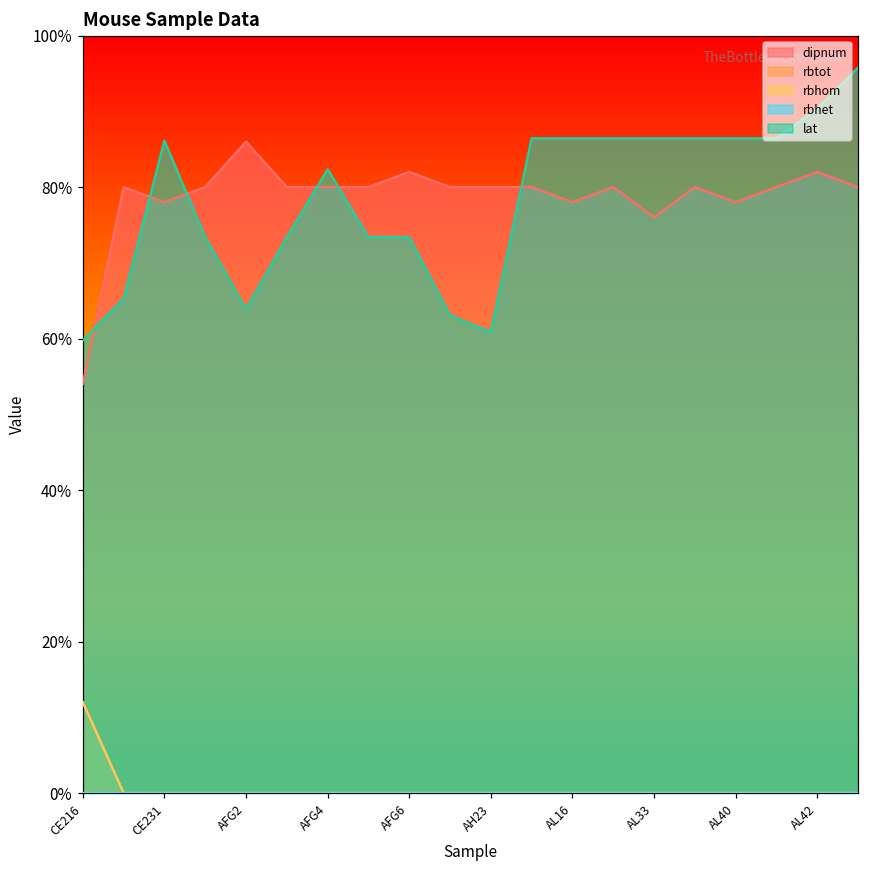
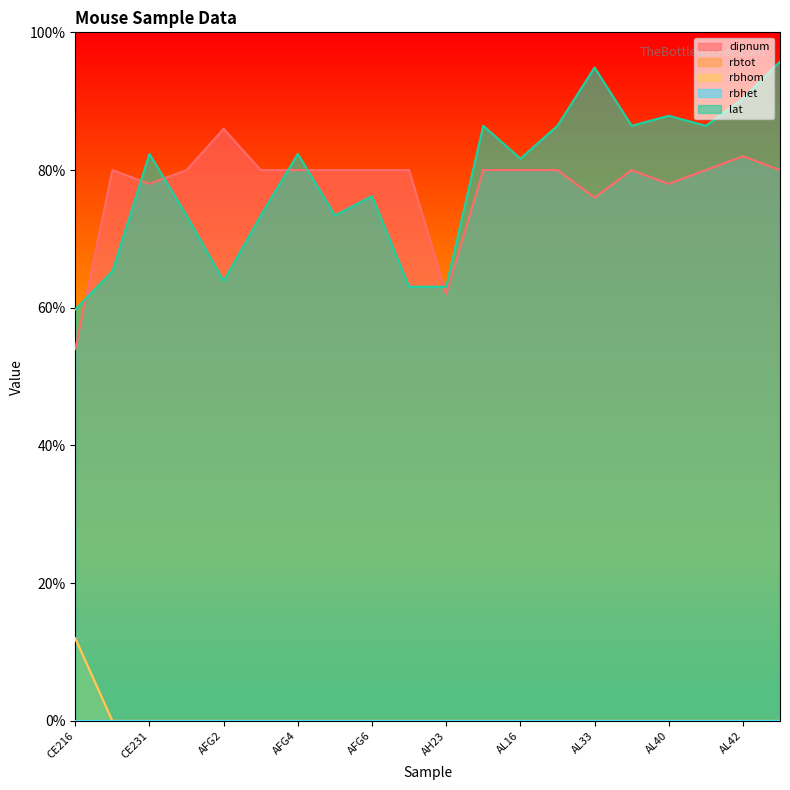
lat, CE231: 86% -> 82%
dipnum, AFG6: 82% -> 80%
lat, AFG6: 73% -> 76%
dipnum, AH23: 80% -> 62%
lat, AH23: 61% -> 63%
dipnum, AL16: 78% -> 80%
lat, AL16: 86% -> 82%
lat, AL33: 86% -> 95%
lat, AL40: 86% -> 88%
